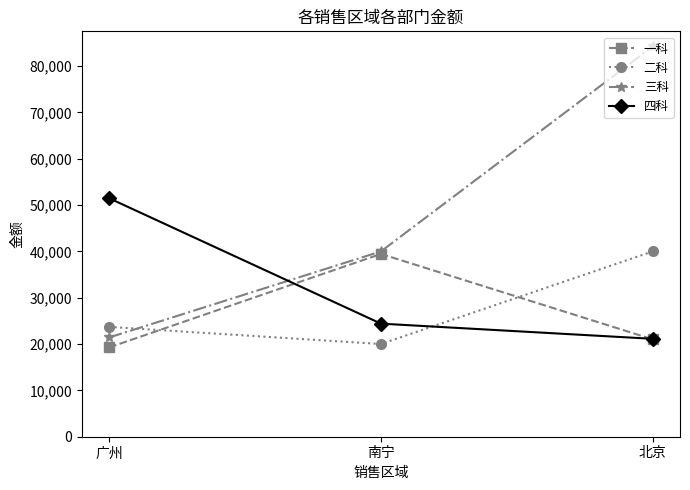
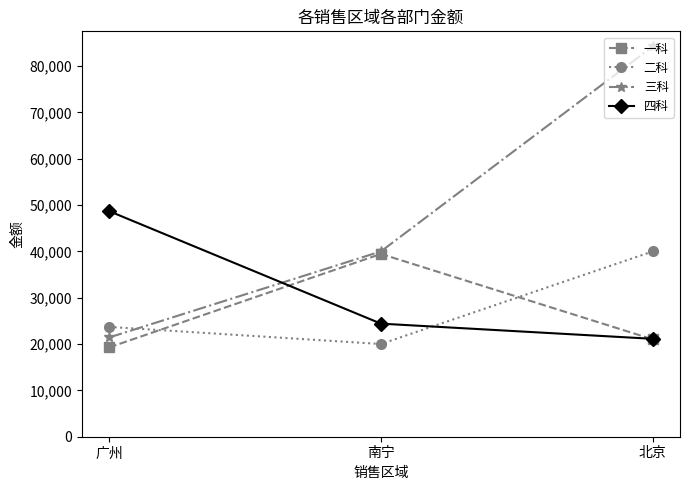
四科, 广州: 51,000 -> 49,000
